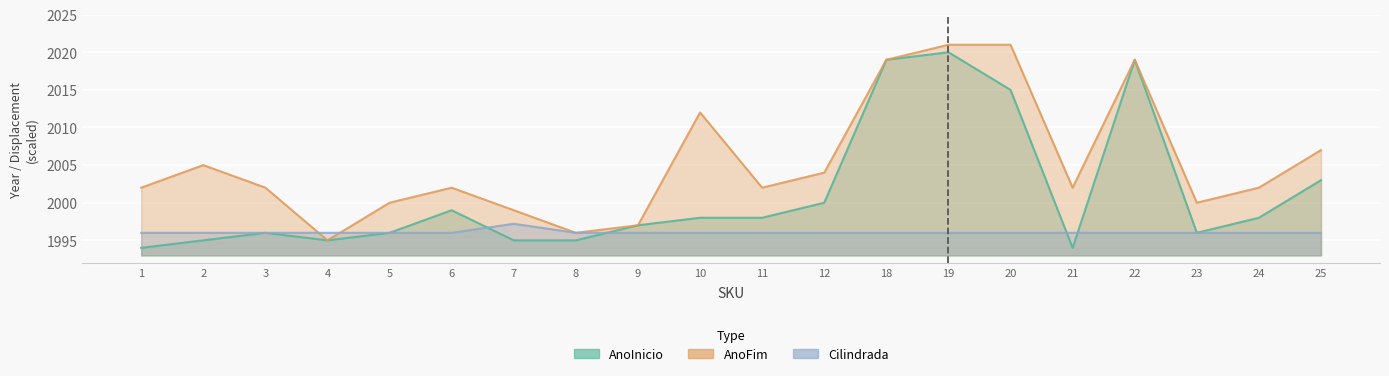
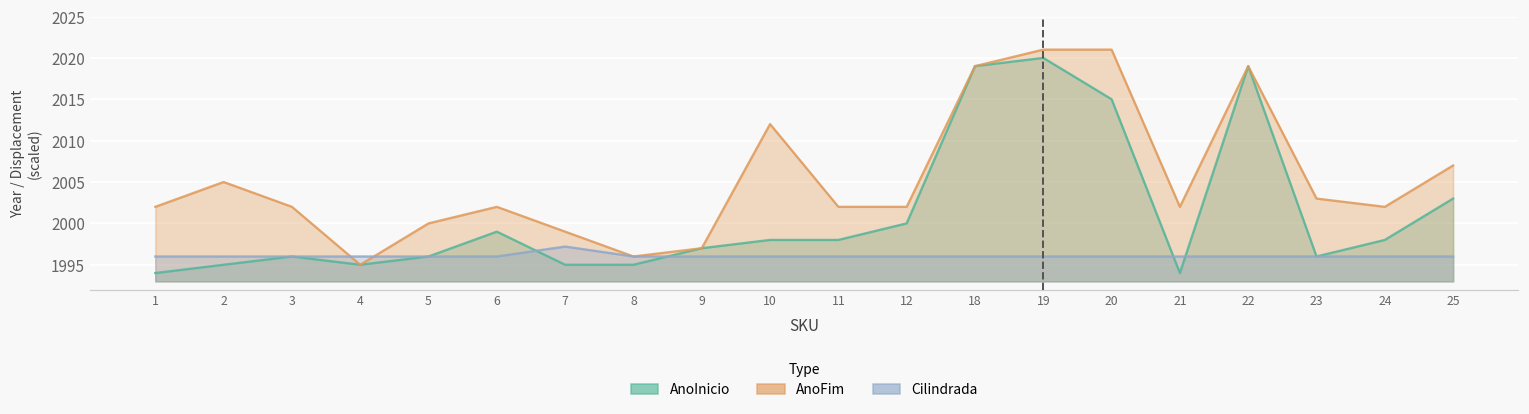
AnoFim, 12: 2004 -> 2002
AnoFim, 23: 2000 -> 2003
